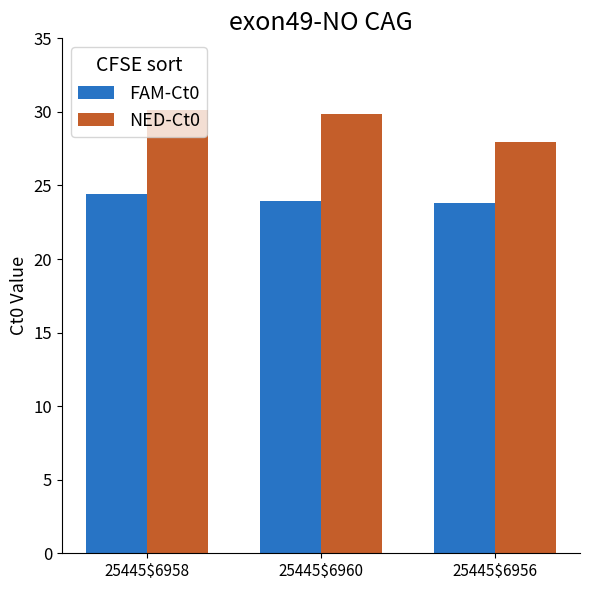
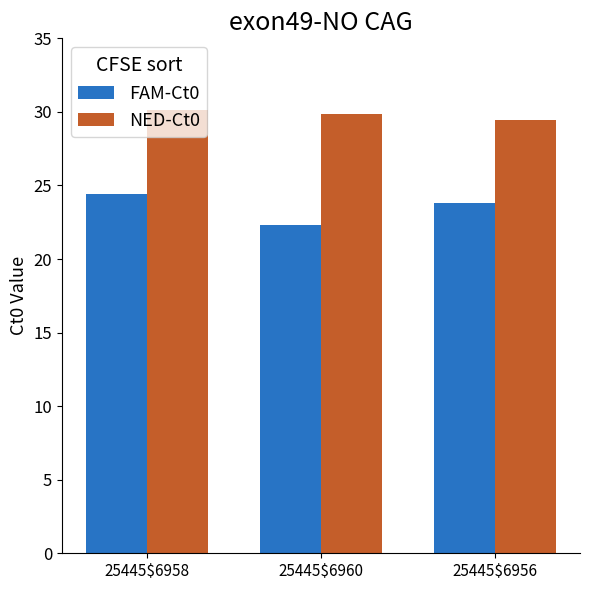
FAM-Ct0, 25445$6960: 24.0 -> 22.3
NED-Ct0, 25445$6956: 28.0 -> 29.5
